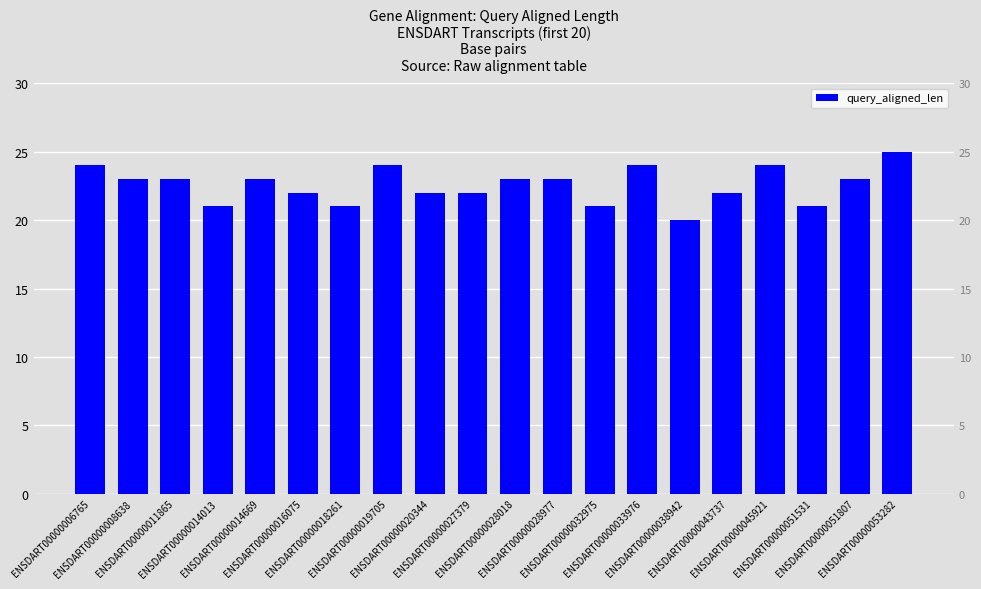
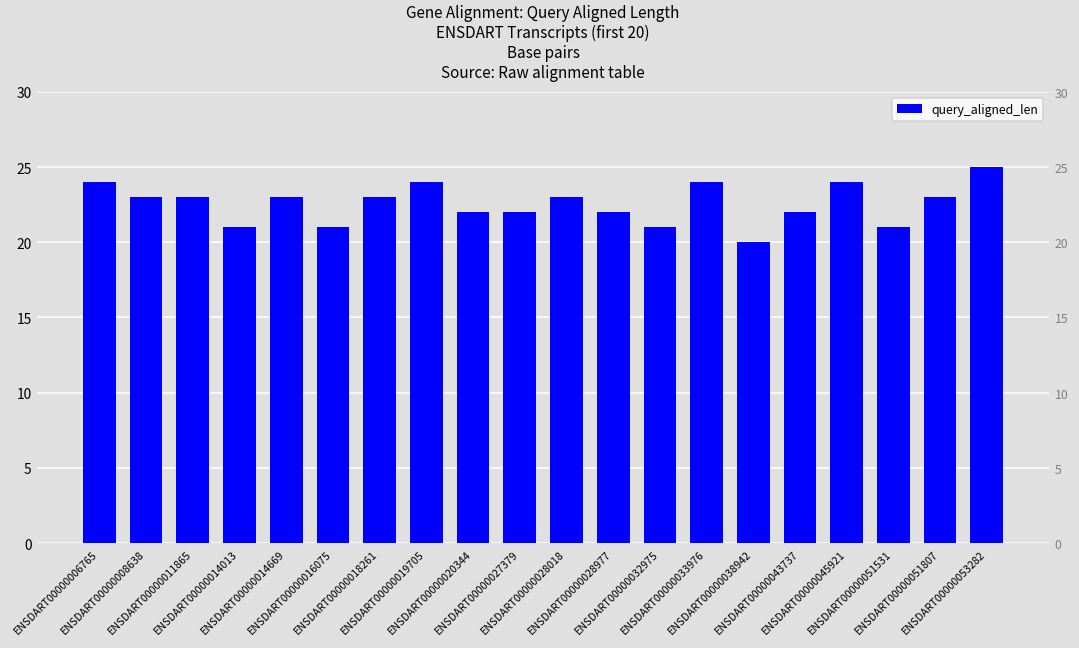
ENSDART00000016075: 22 -> 21
ENSDART00000018261: 21 -> 23
ENSDART00000028977: 23 -> 22
